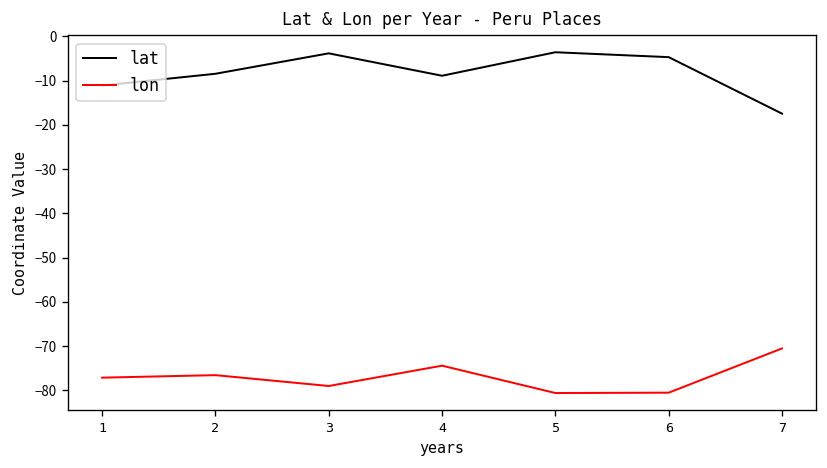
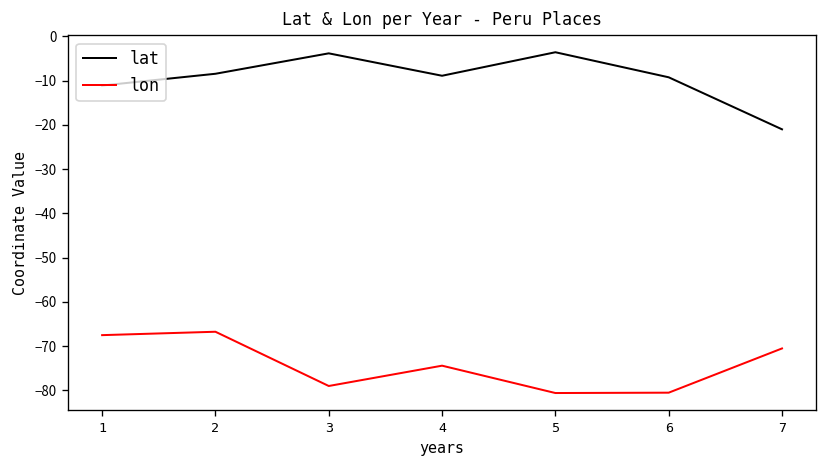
lon, 1: -77 -> -68
lon, 2: -77 -> -67
lat, 6: -5 -> -9
lat, 7: -17 -> -21
